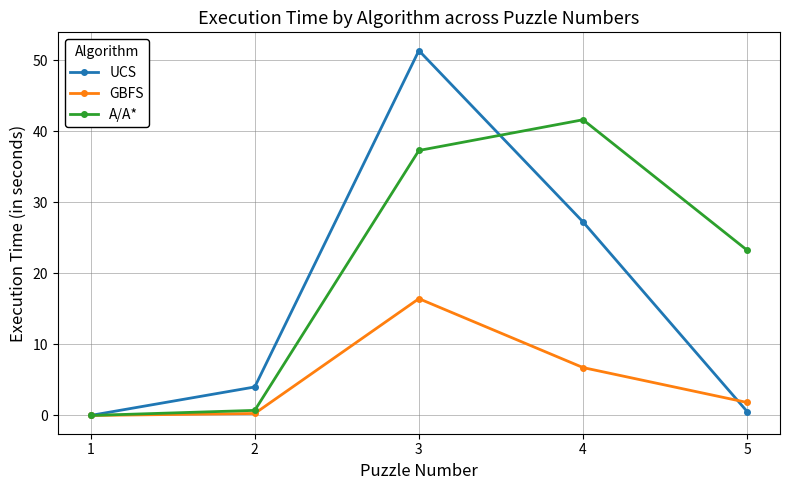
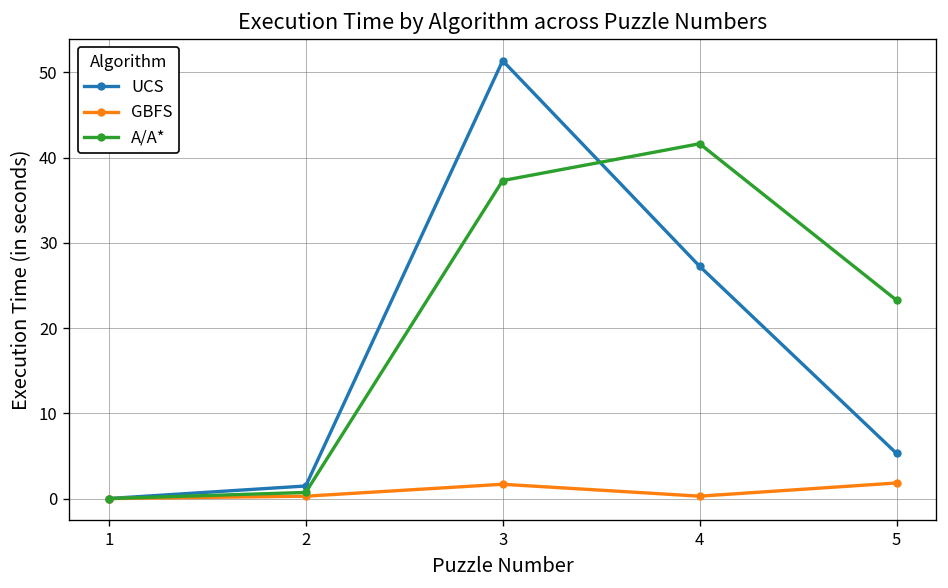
UCS, 2: 4 -> 1
GBFS, 3: 16 -> 2
GBFS, 4: 7 -> 0
UCS, 5: 1 -> 5
